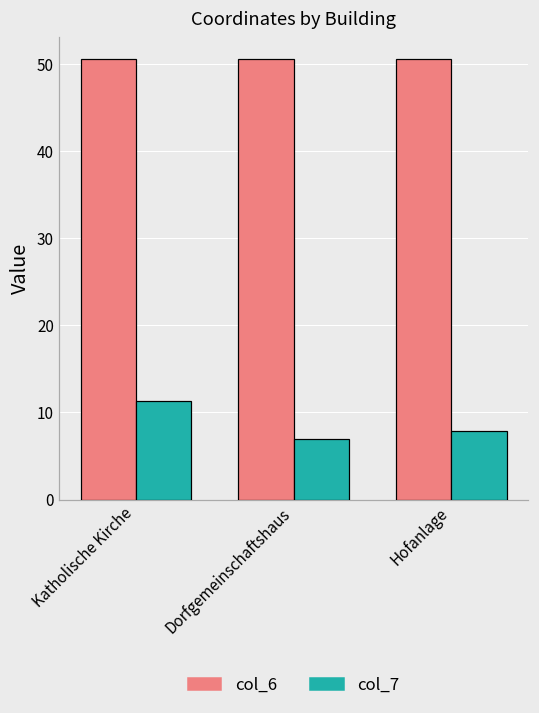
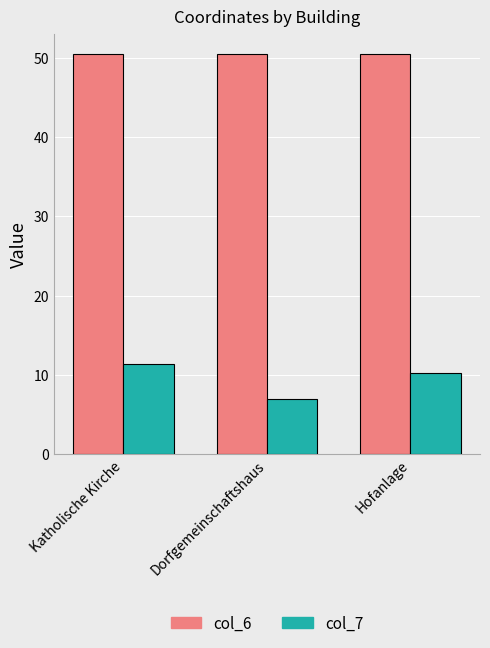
col_7, Hofanlage: 8 -> 10
